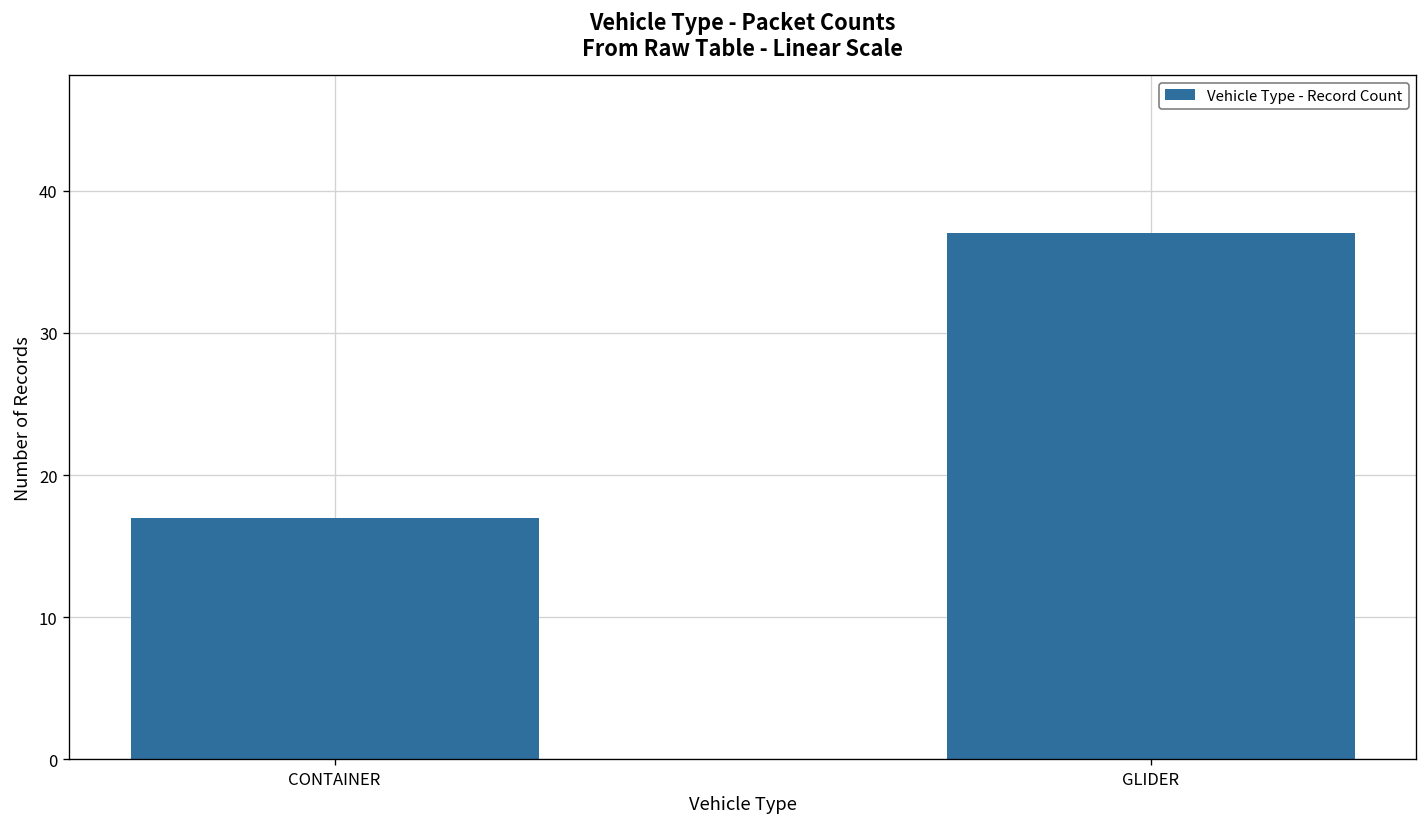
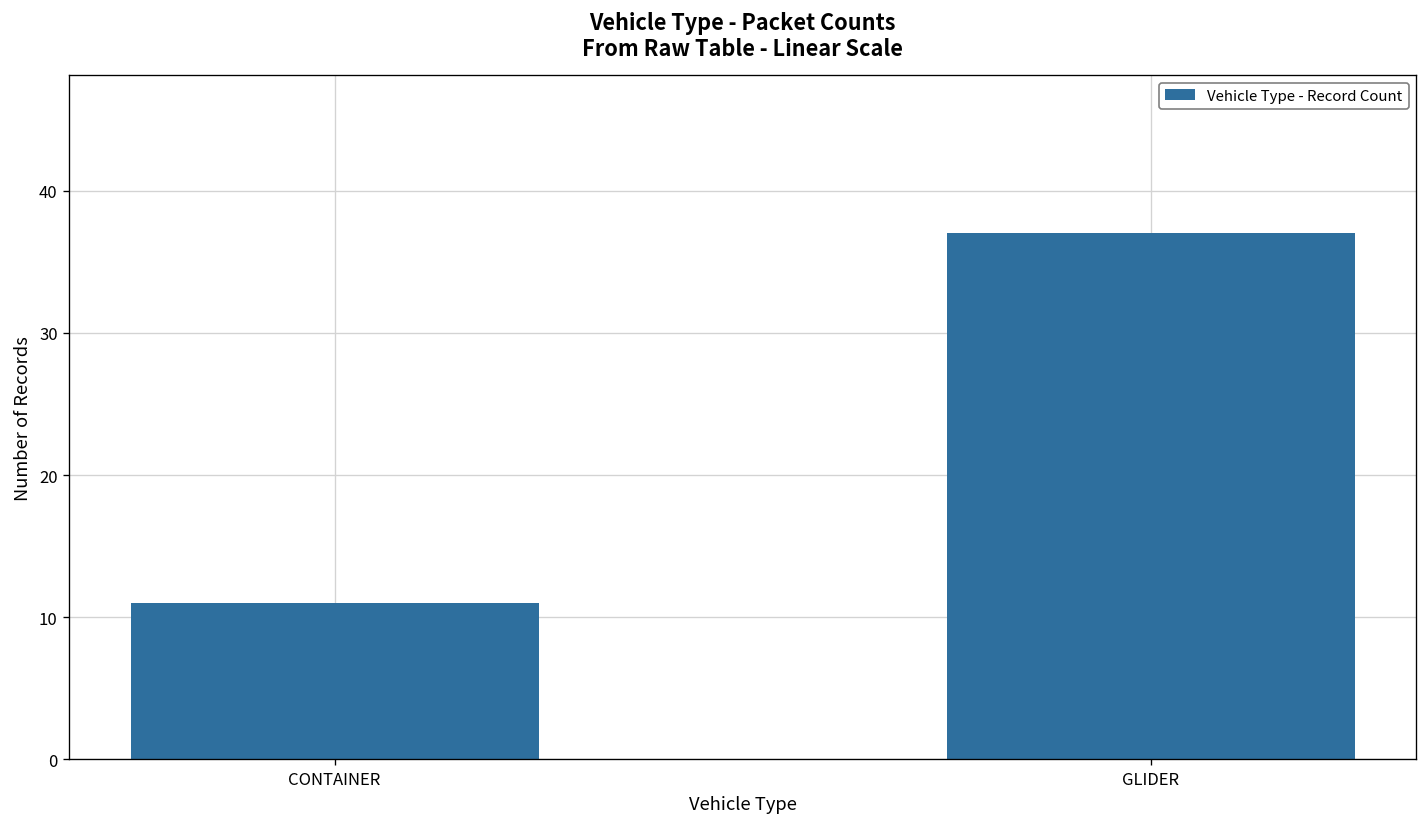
CONTAINER: 17 -> 11
